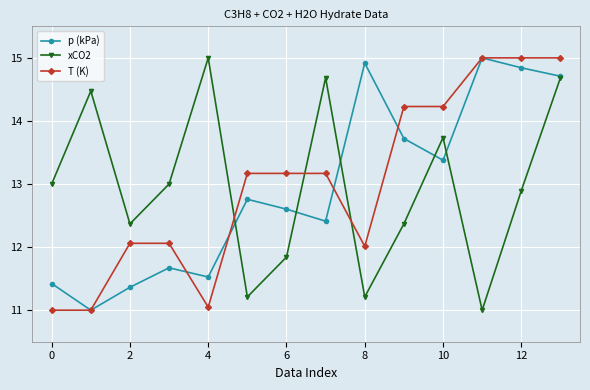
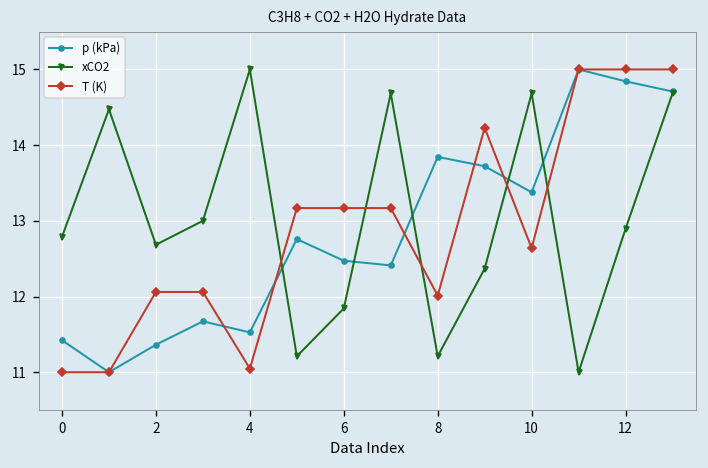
xCO2, 0: 13.0 -> 12.8
xCO2, 2: 12.4 -> 12.7
p (kPa), 6: 12.6 -> 12.5
p (kPa), 8: 14.9 -> 13.8
xCO2, 10: 13.7 -> 14.7
T (K), 10: 14.2 -> 12.6
